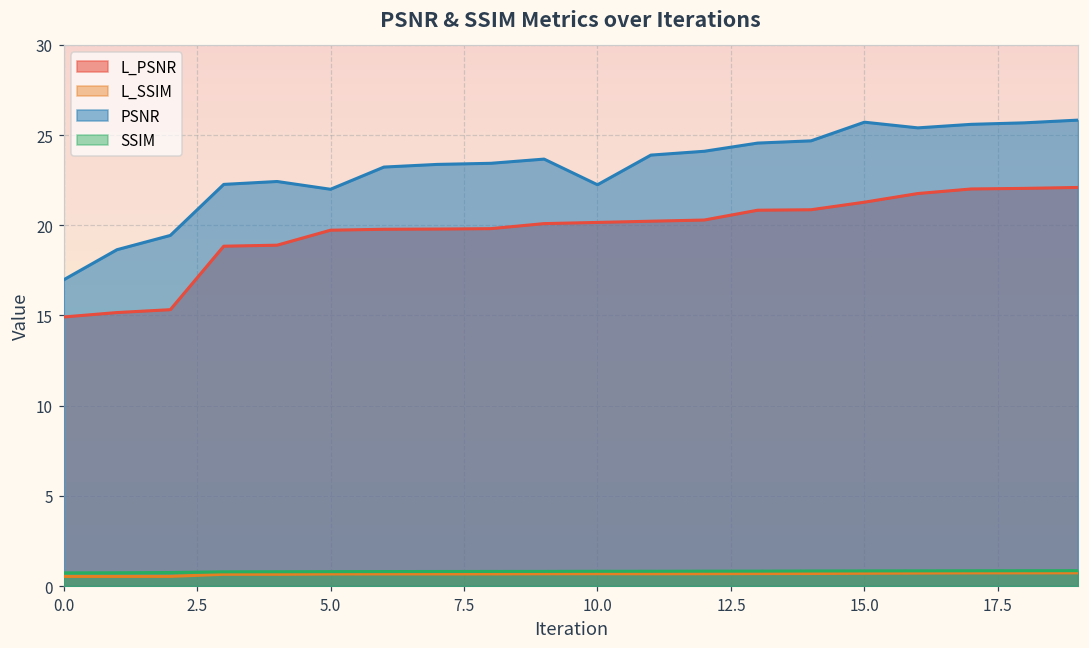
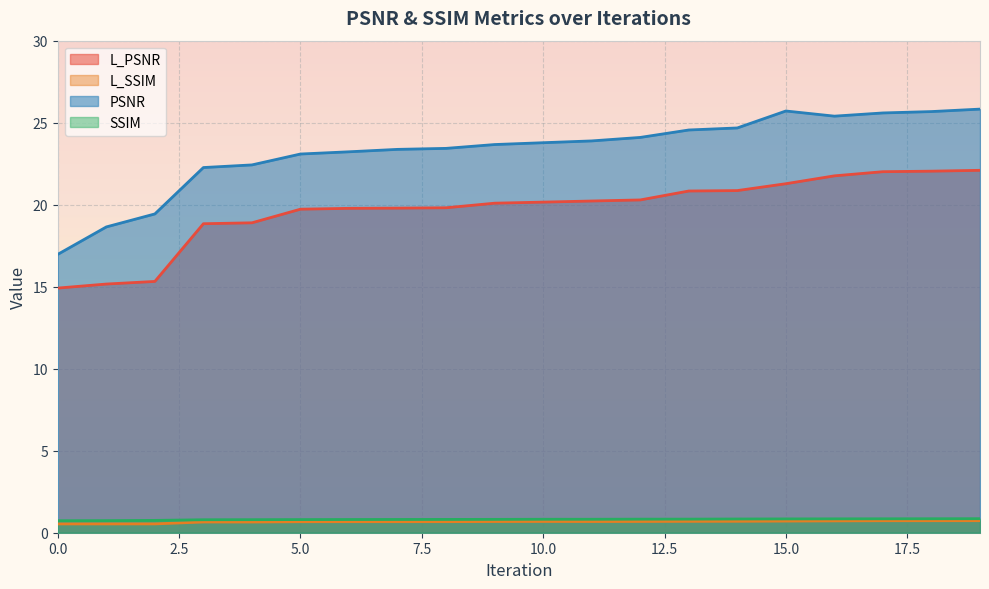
PSNR, 5.0: 22.0 -> 23.1
PSNR, 10.0: 22.2 -> 23.8
